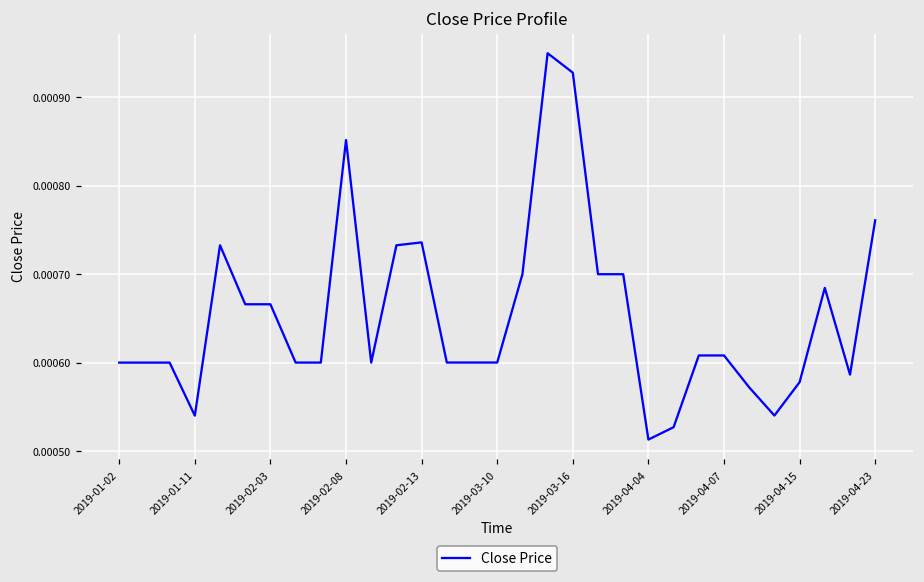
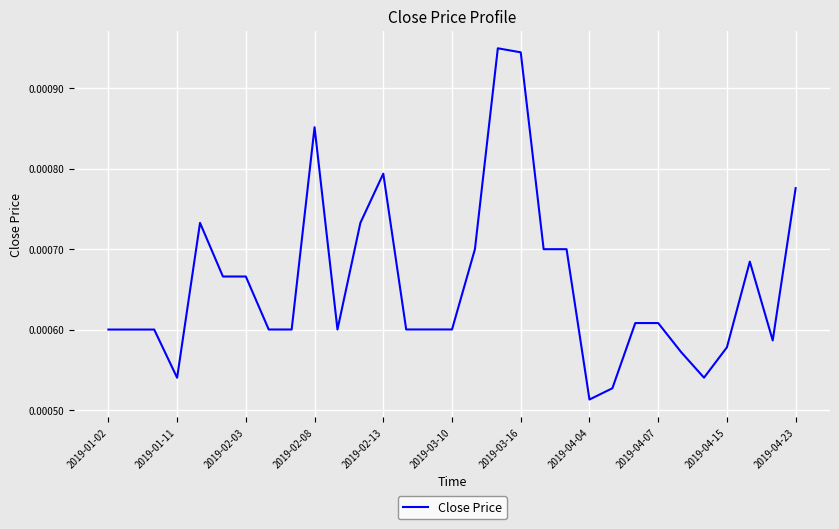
2019-02-13: 0.00074 -> 0.00079
2019-03-16: 0.00093 -> 0.00095
2019-04-23: 0.00076 -> 0.00078
